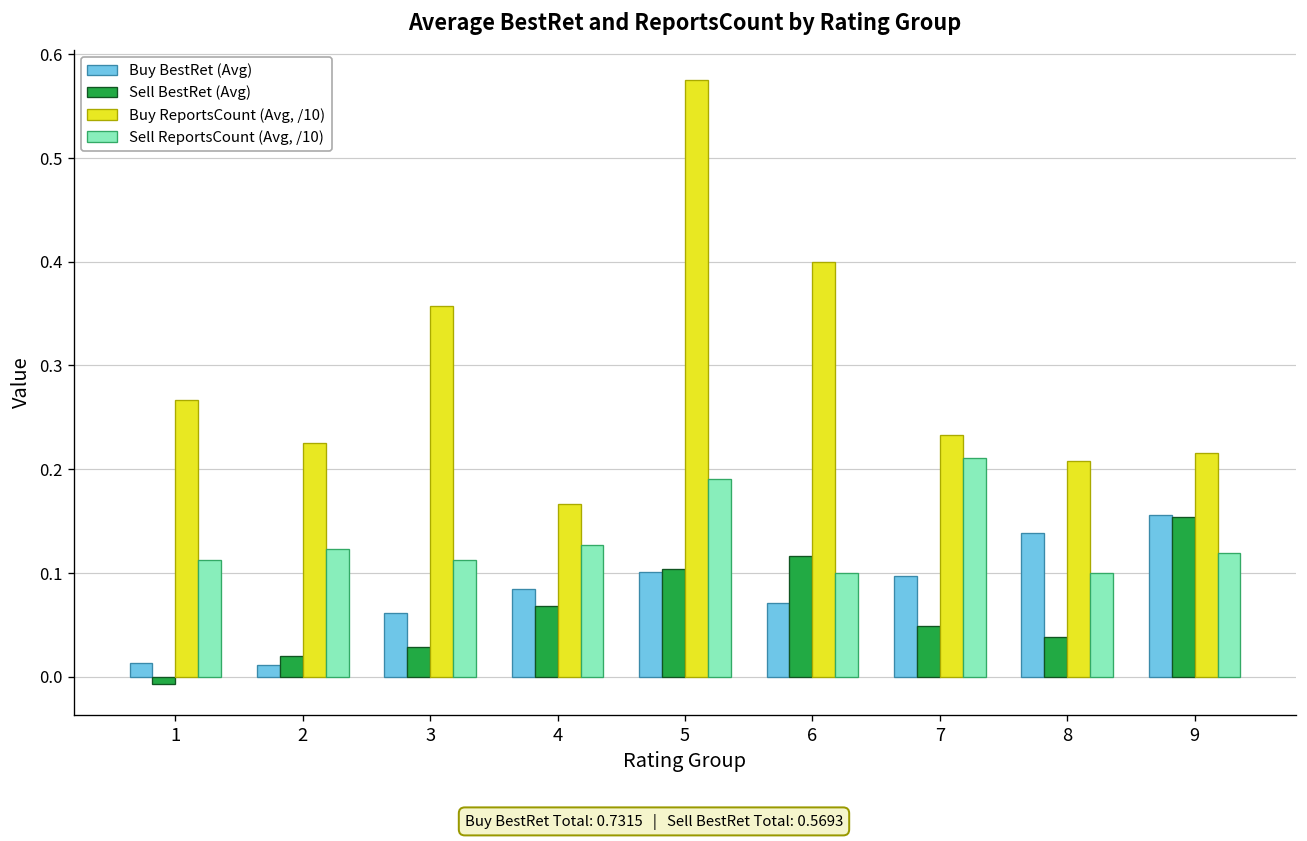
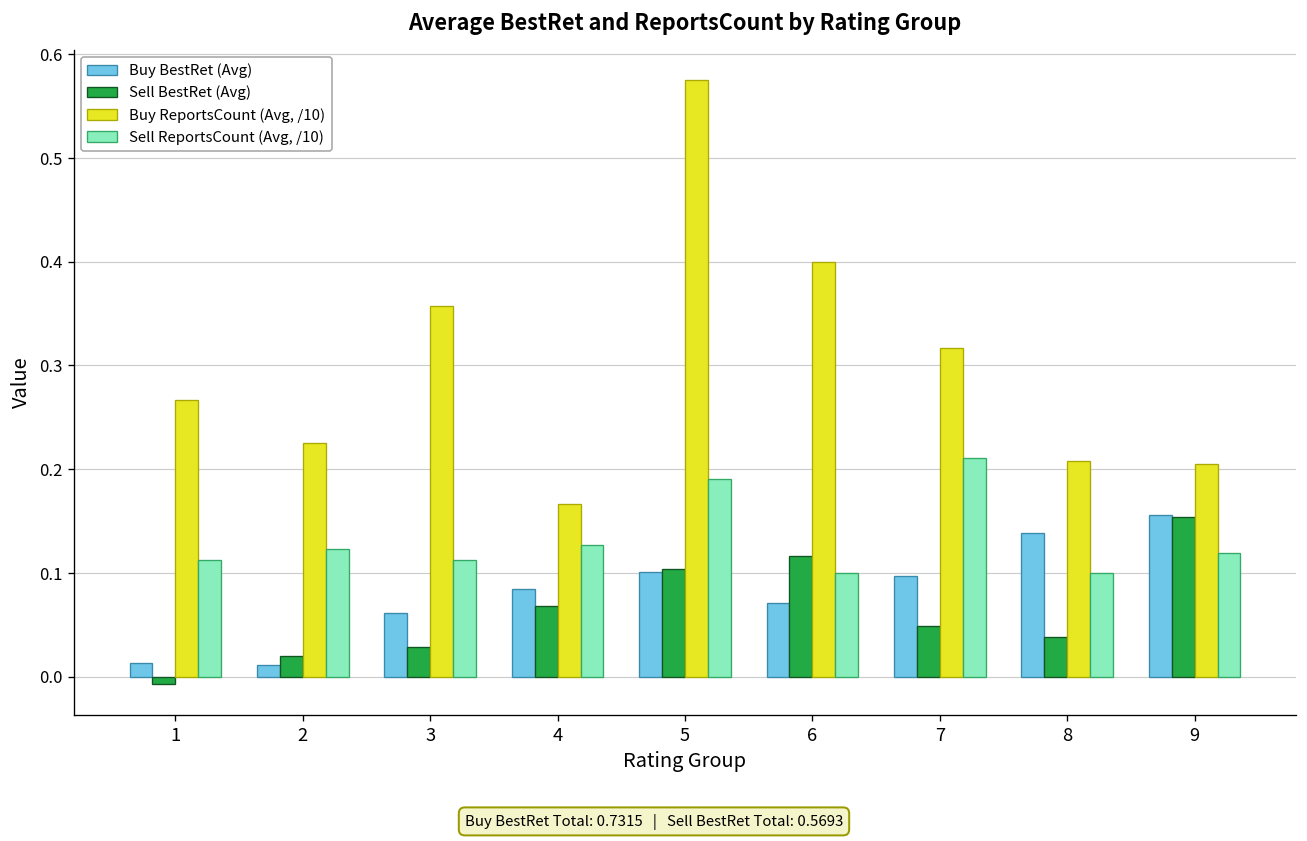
Buy ReportsCount (Avg, /10), 7: 0.23 -> 0.32
Buy ReportsCount (Avg, /10), 9: 0.22 -> 0.20
